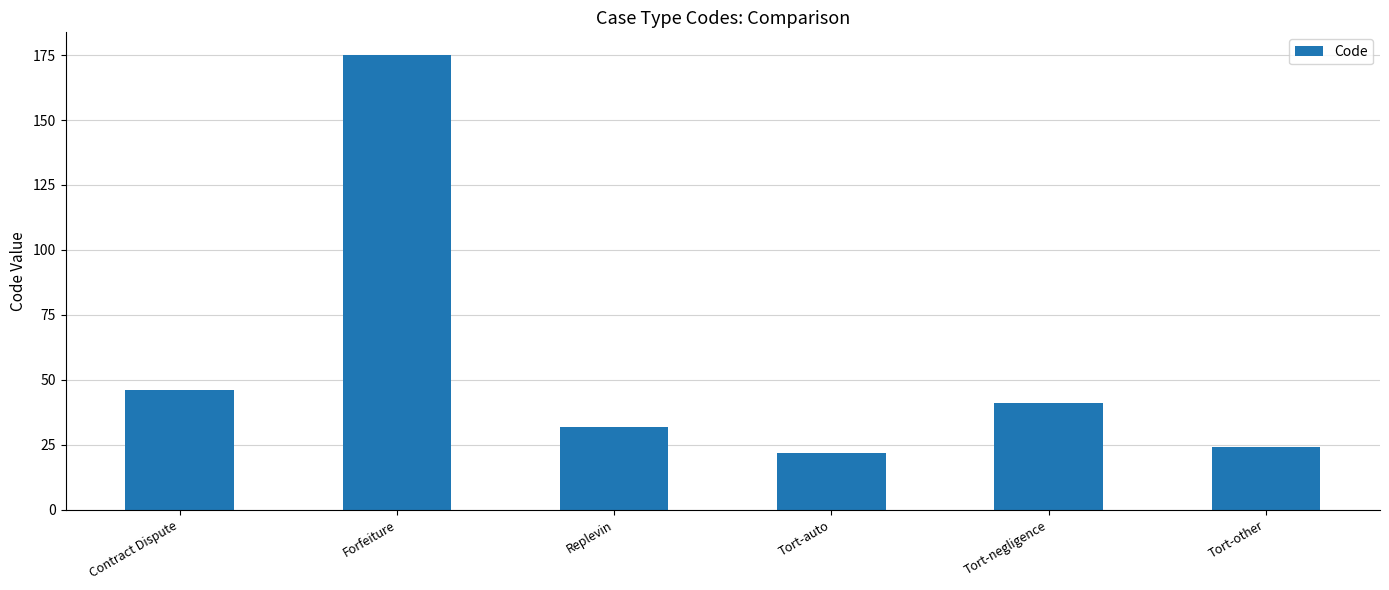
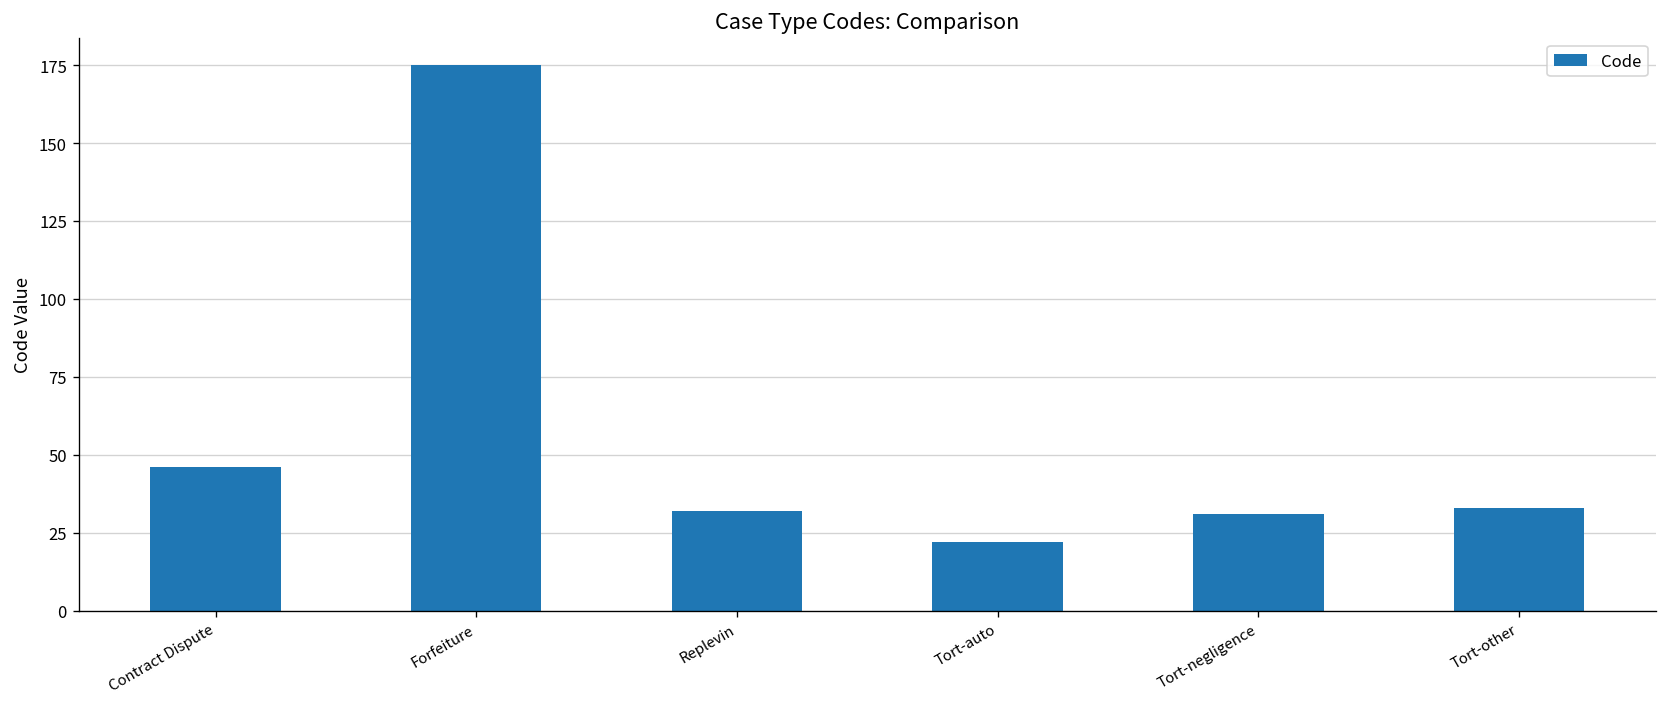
Tort-negligence: 41 -> 31
Tort-other: 24 -> 33
